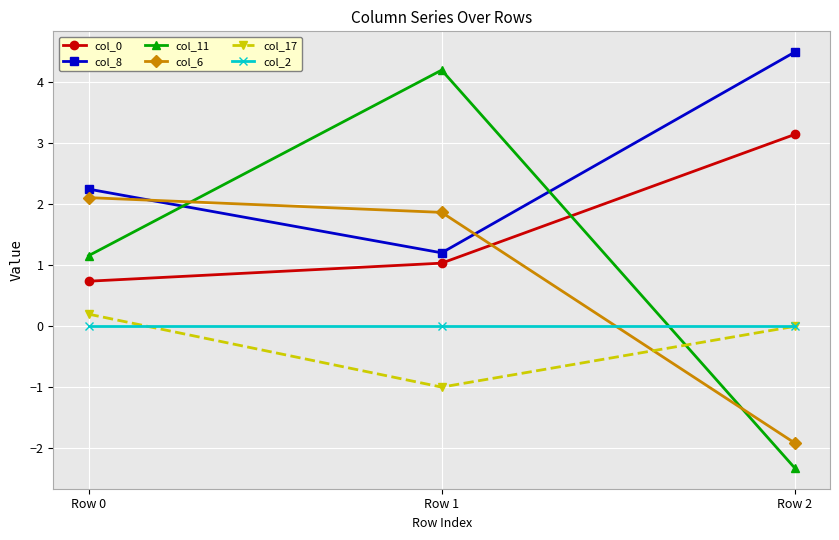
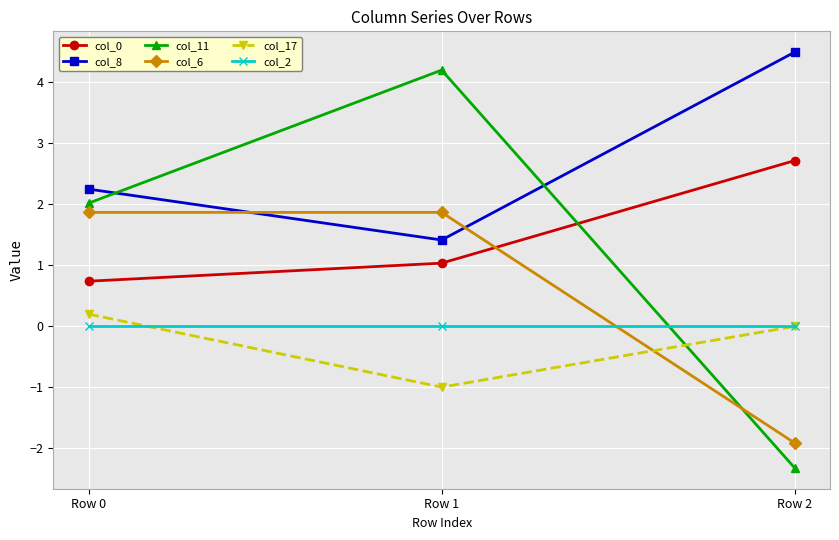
col_11, Row 0: 1.2 -> 2.0
col_6, Row 0: 2.1 -> 1.9
col_8, Row 1: 1.2 -> 1.4
col_0, Row 2: 3.1 -> 2.7
